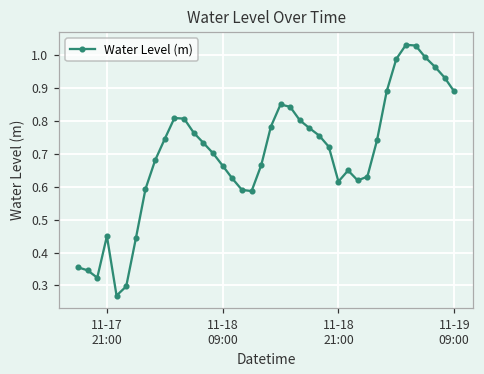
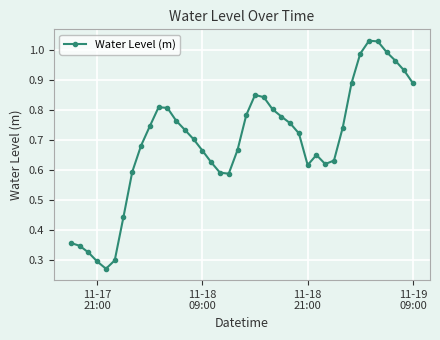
11-17 21:00: 0.45 -> 0.29
